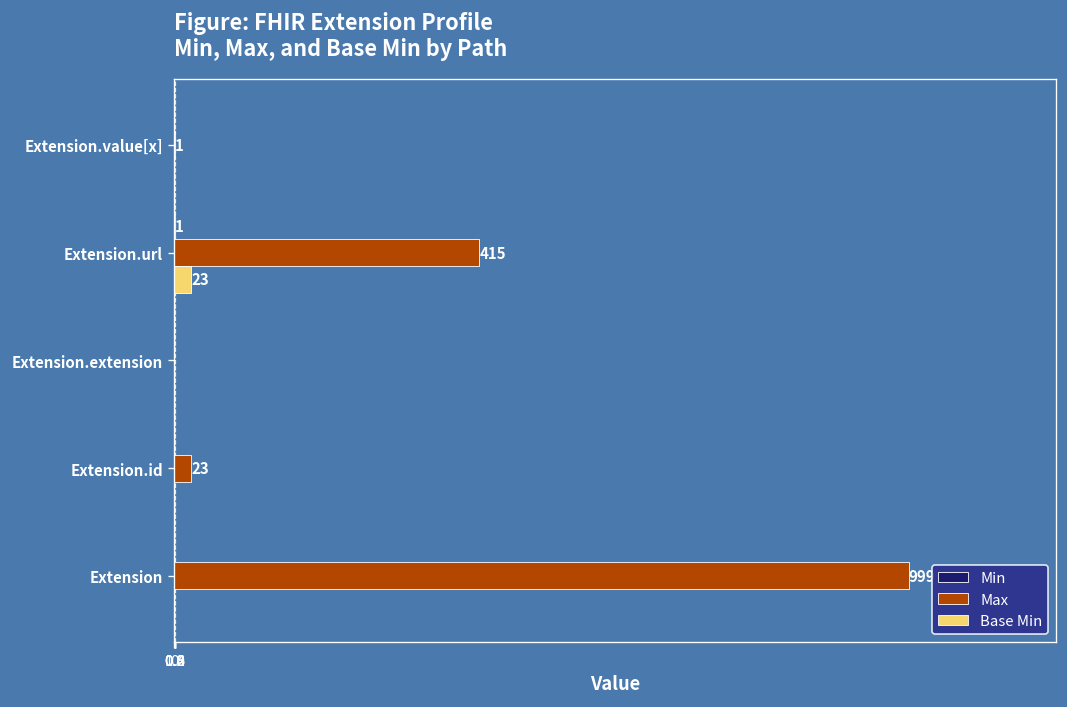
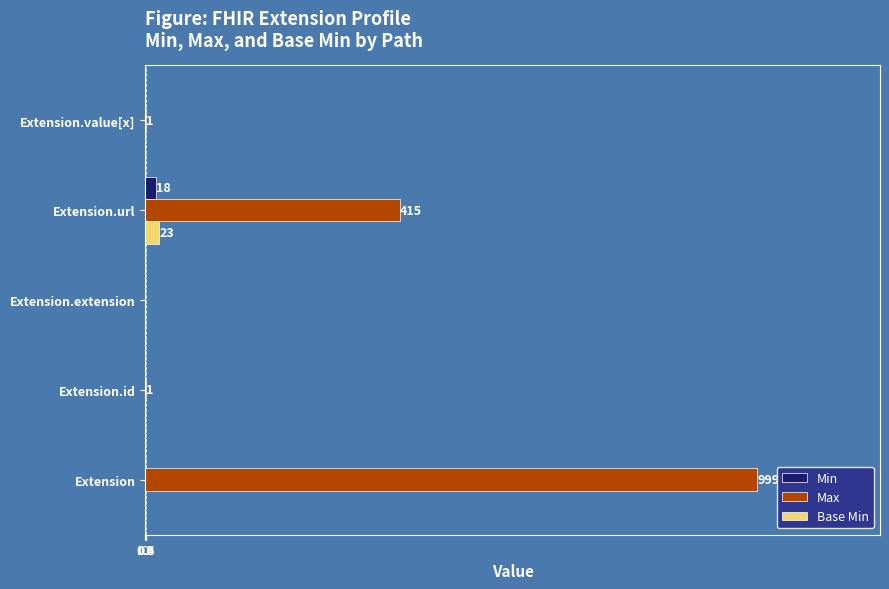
Min, Extension.url: 1 -> 18
Max, Extension.id: 23 -> 1
